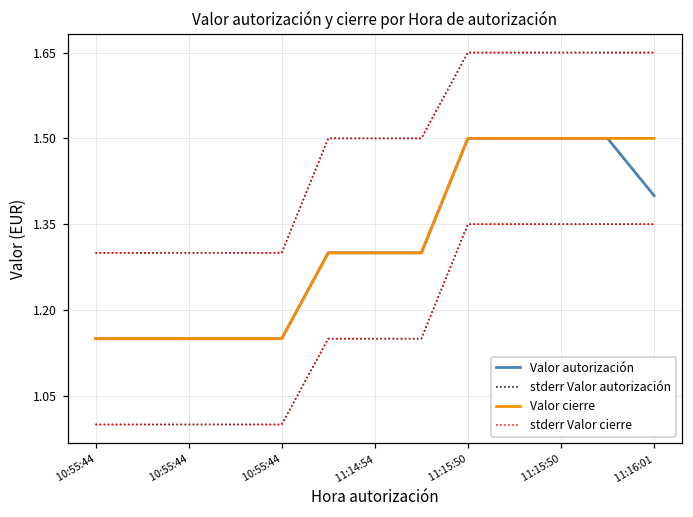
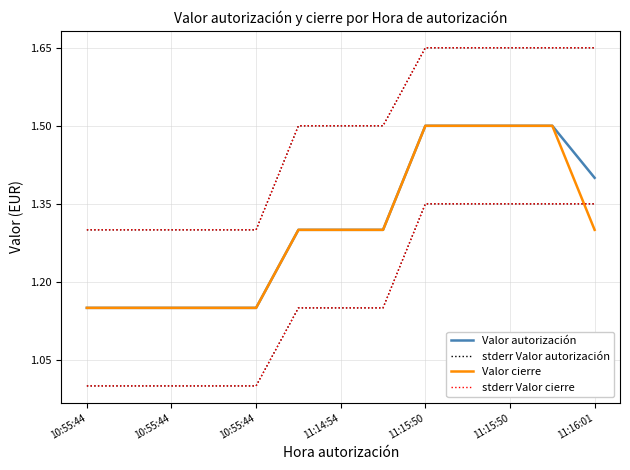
Valor cierre, 11:16:01: 1.5 -> 1.3
